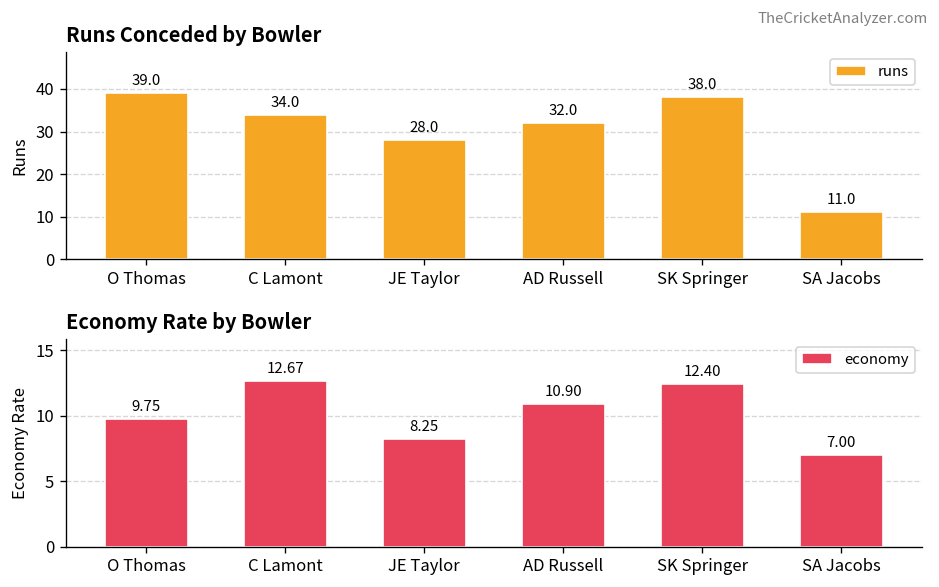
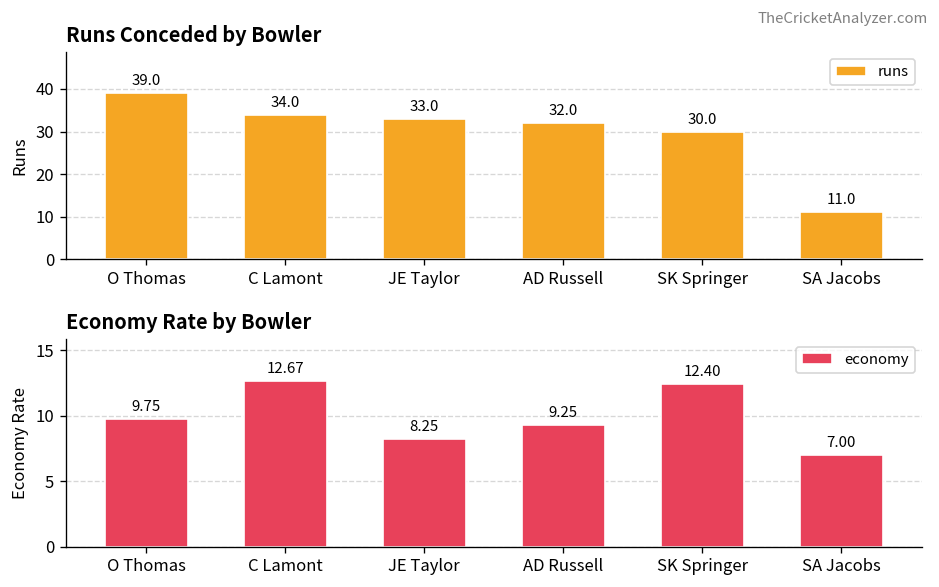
Runs Conceded by Bowler, JE Taylor: 28.0 -> 33.0
Runs Conceded by Bowler, SK Springer: 38.0 -> 30.0
Economy Rate by Bowler, AD Russell: 10.90 -> 9.25
